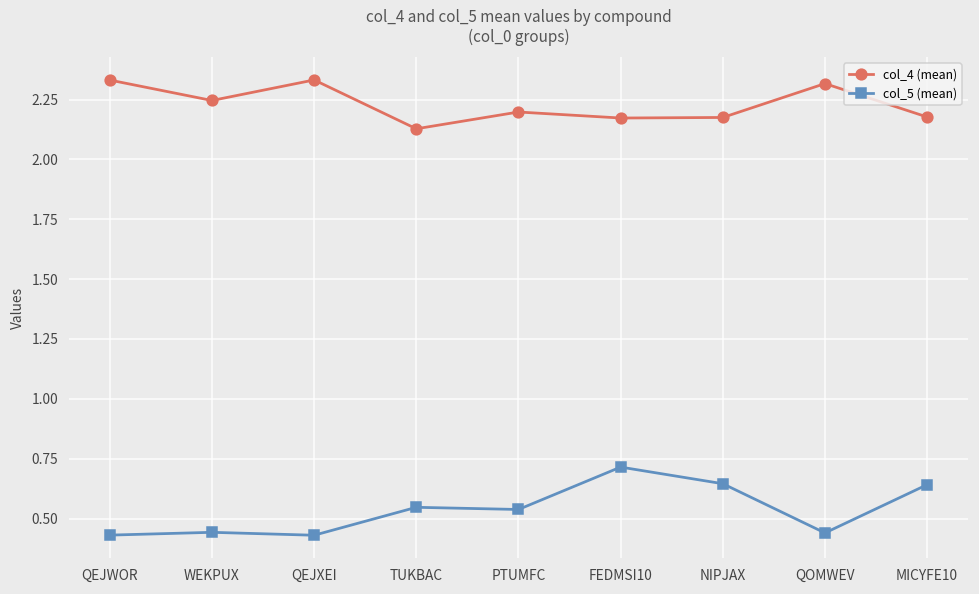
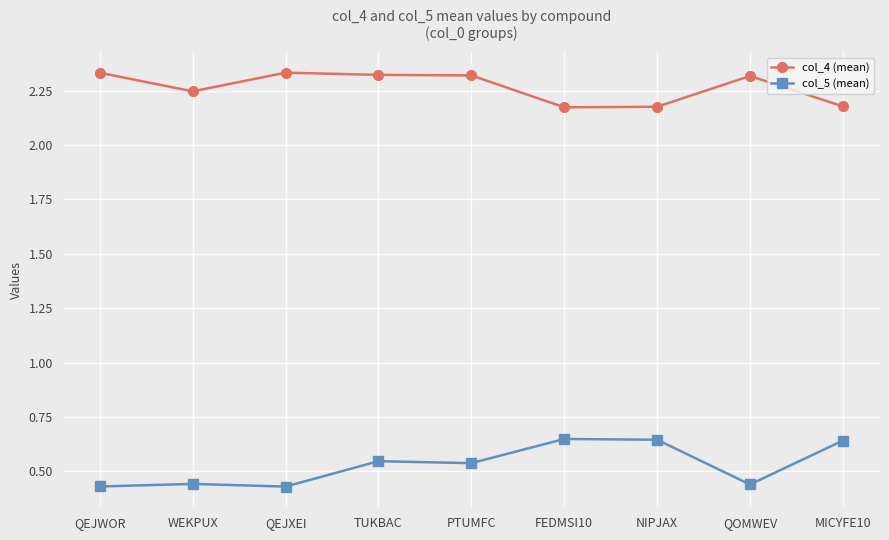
col_4 (mean), TUKBAC: 2.13 -> 2.32
col_4 (mean), PTUMFC: 2.20 -> 2.32
col_5 (mean), FEDMSI10: 0.72 -> 0.65
